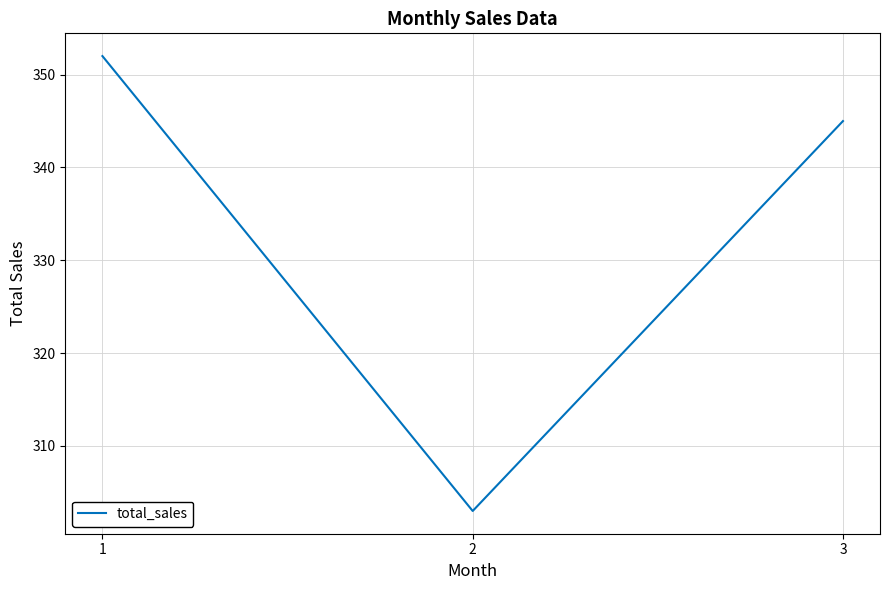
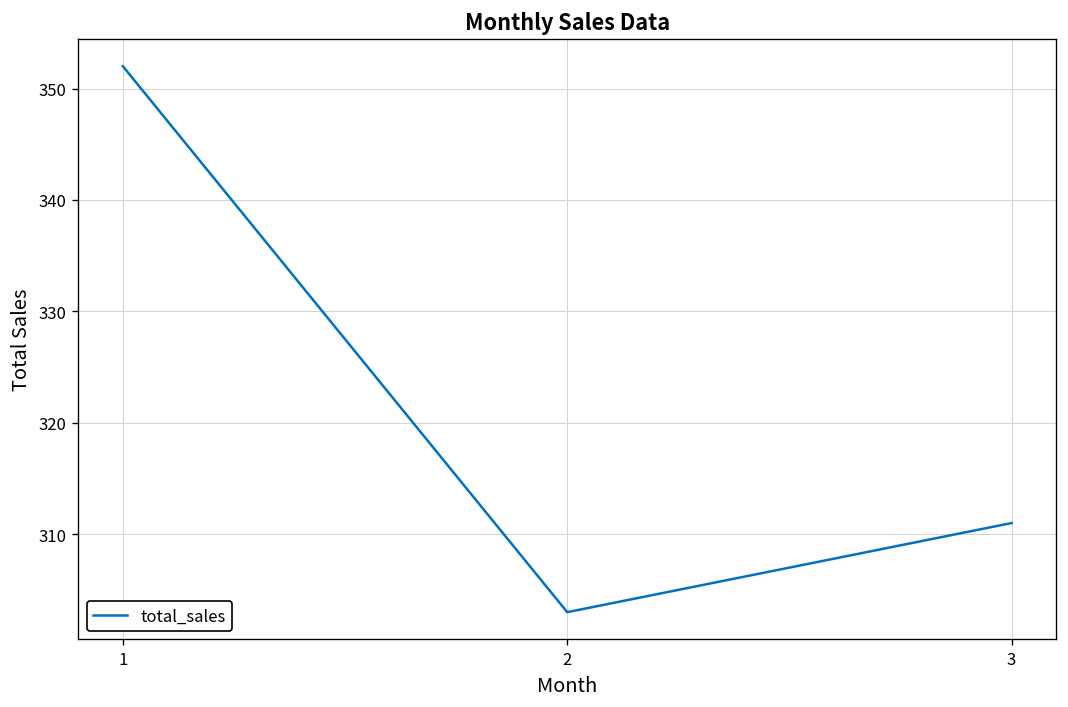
3: 345 -> 311
